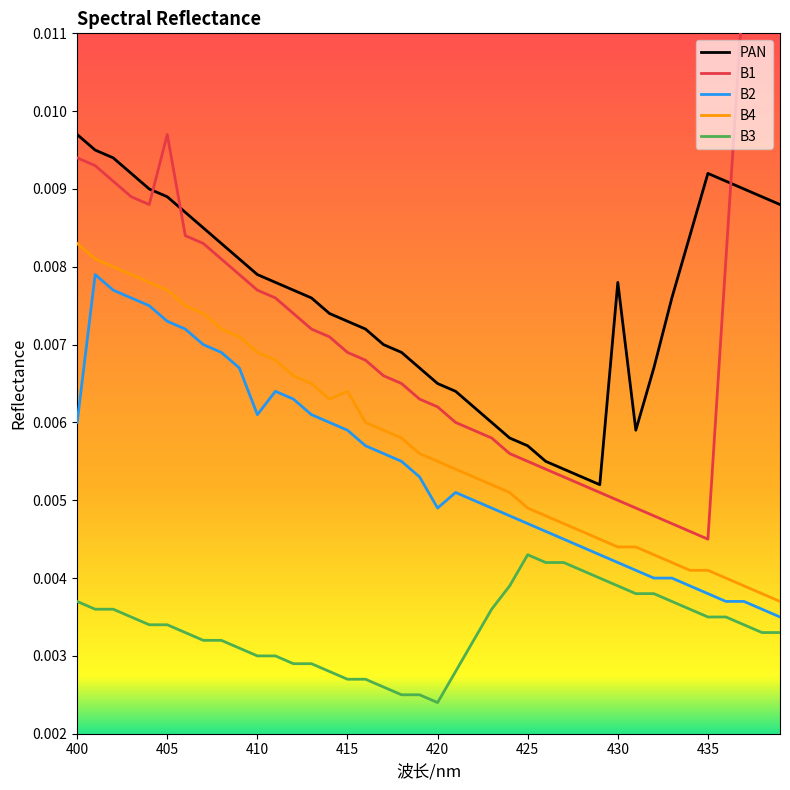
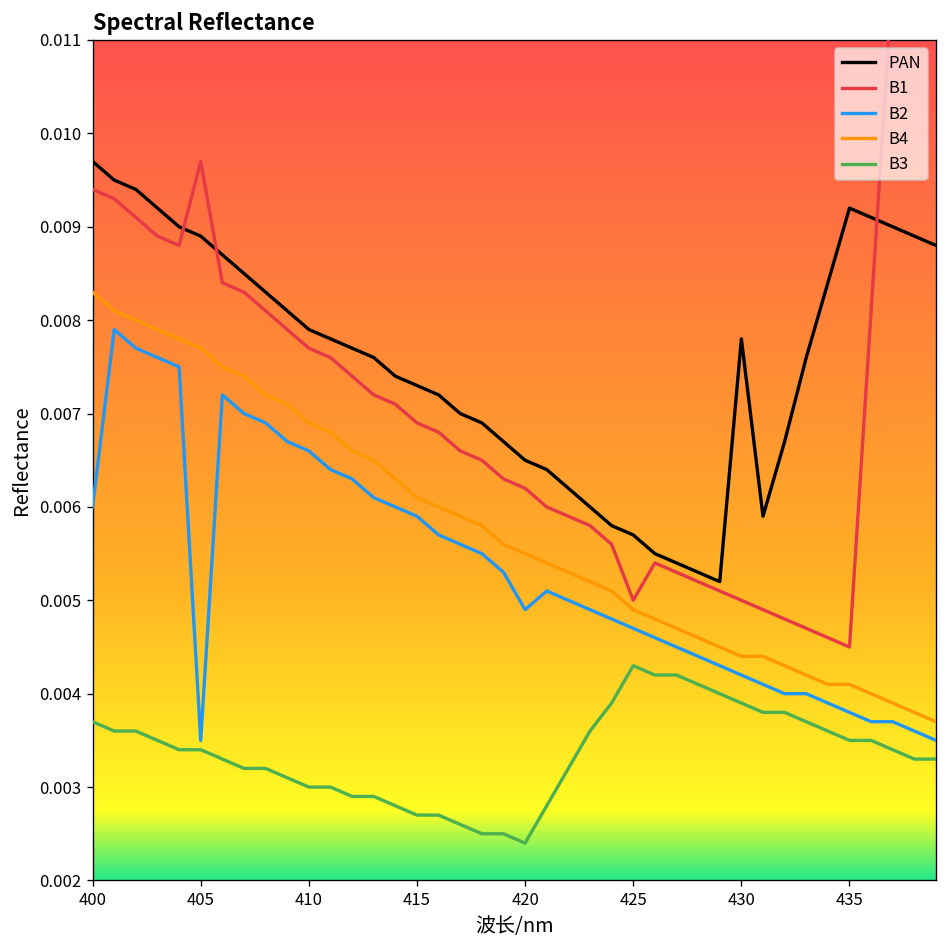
B2, 405: 0.0073 -> 0.0035
B2, 410: 0.0061 -> 0.0066
B4, 415: 0.0064 -> 0.0061
B1, 425: 0.0055 -> 0.0050
